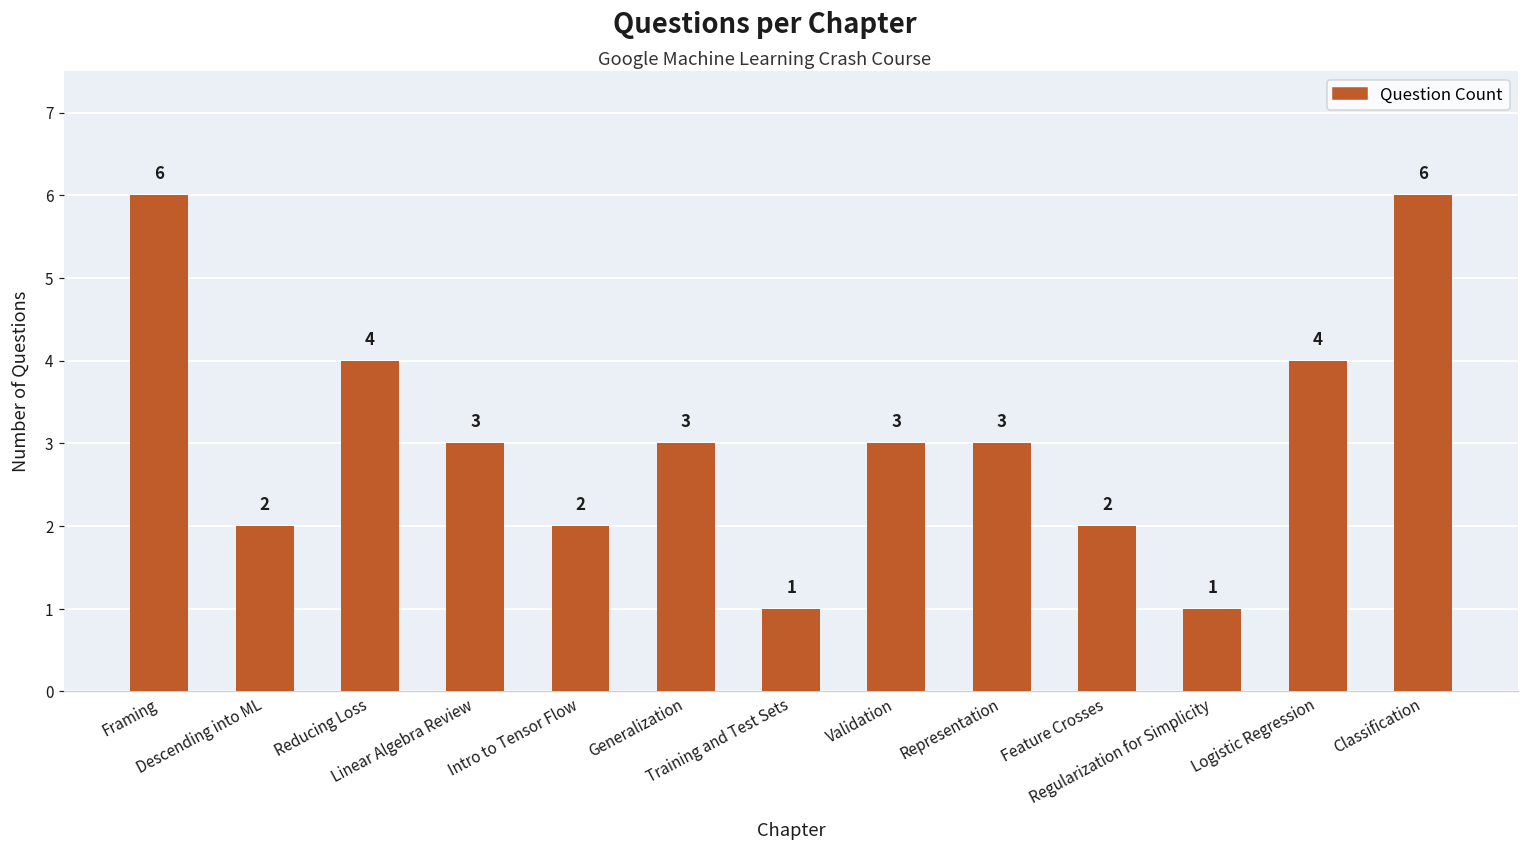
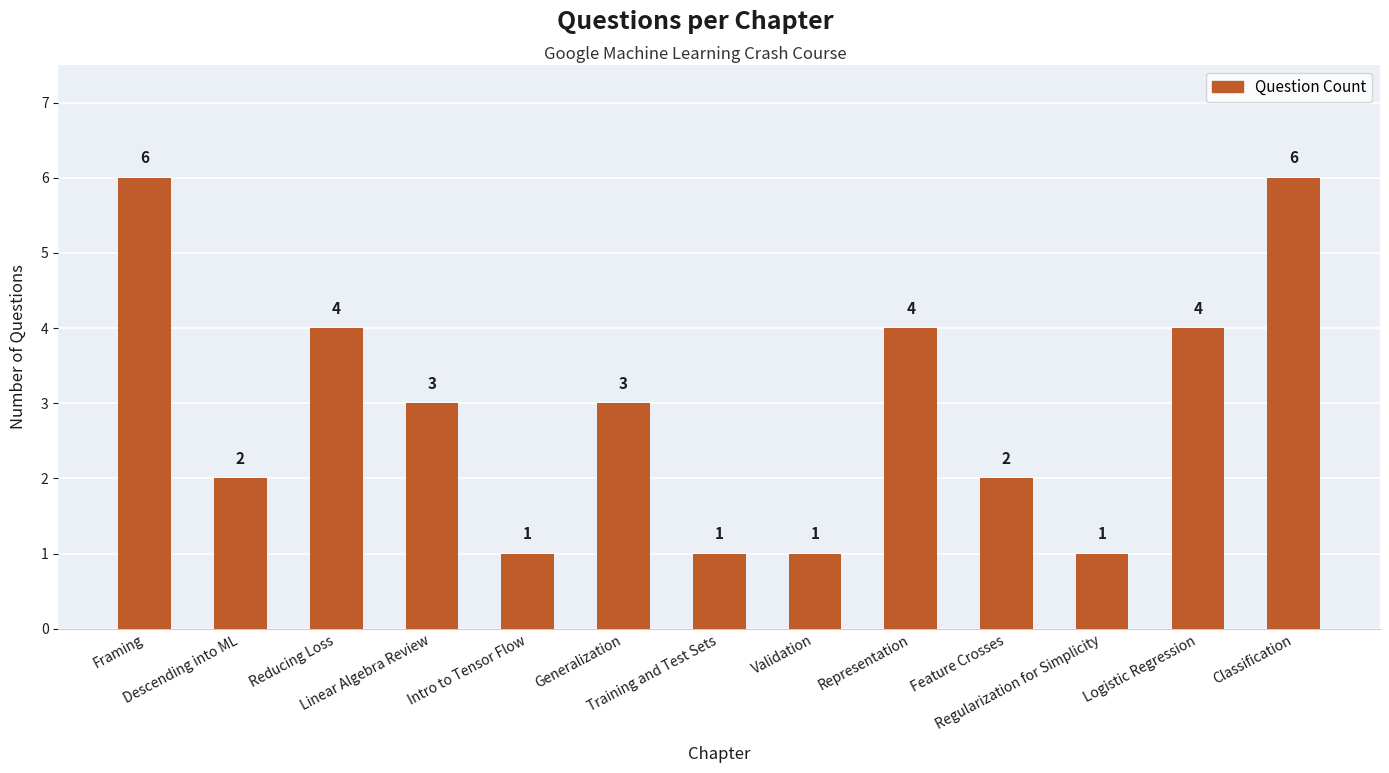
Intro to Tensor Flow: 2 -> 1
Validation: 3 -> 1
Representation: 3 -> 4
